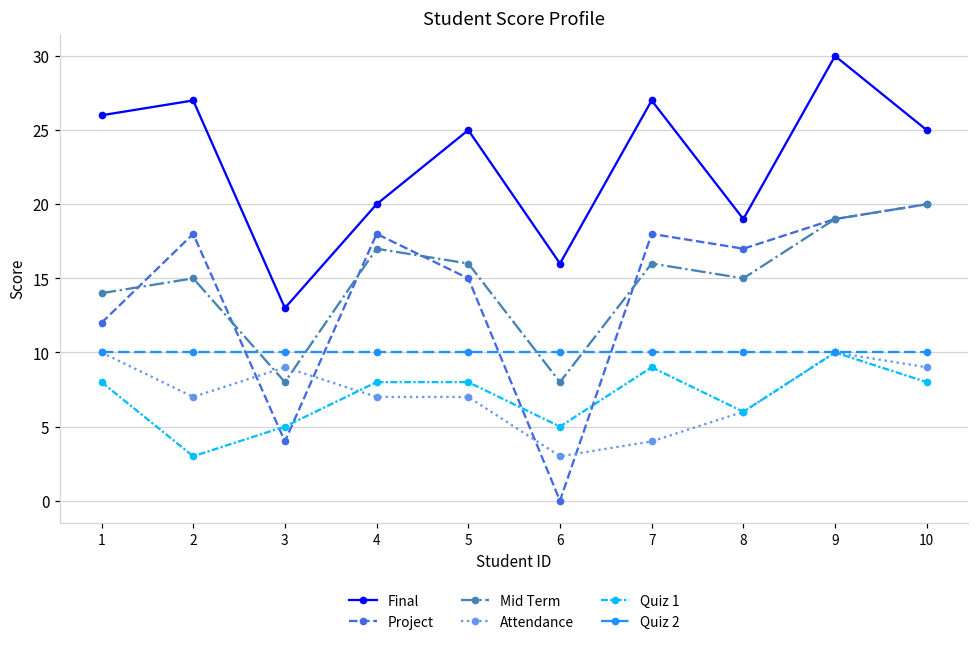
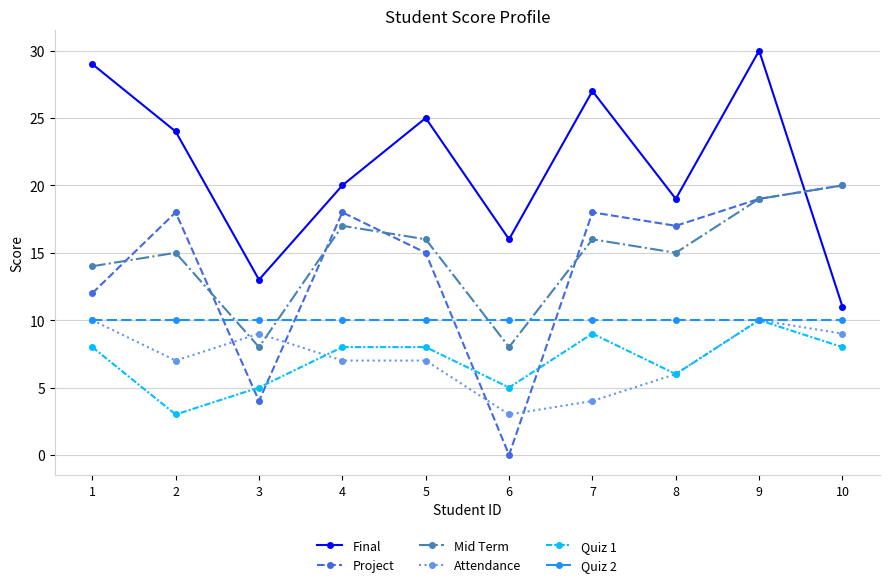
Final, 1: 26 -> 29
Final, 2: 27 -> 24
Final, 10: 25 -> 11
